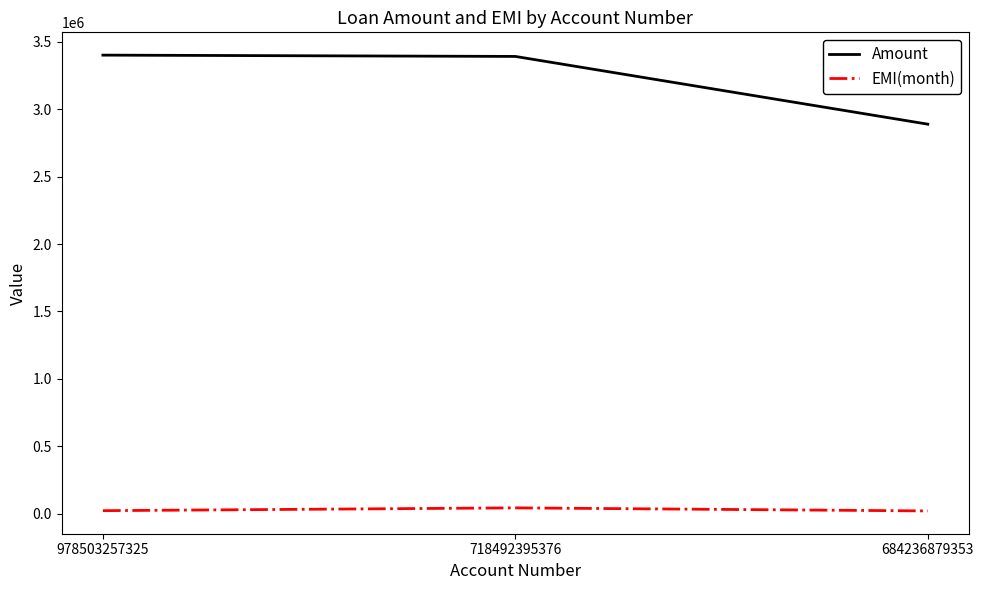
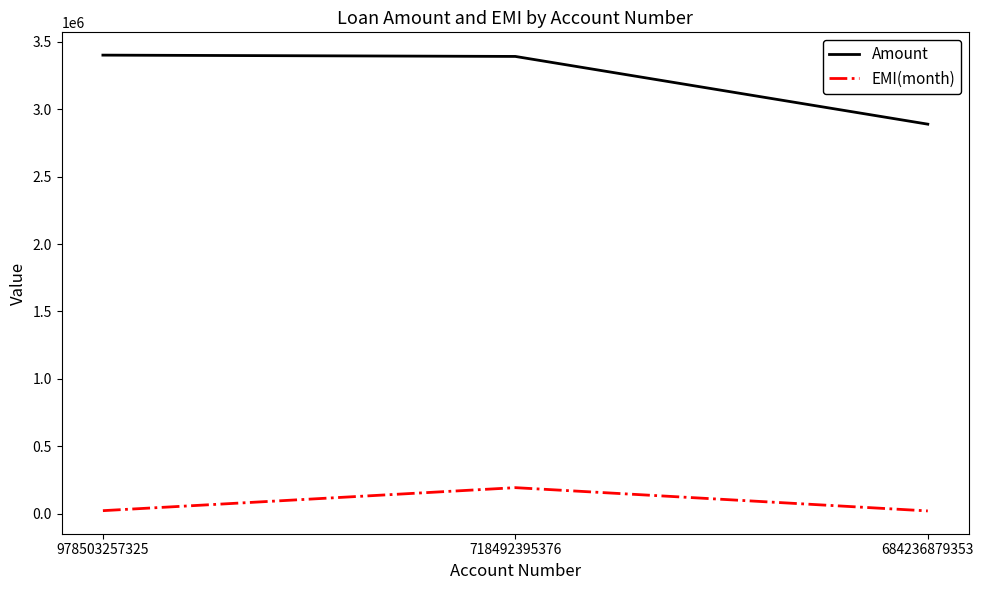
EMI(month), 718492395376: 40000 -> 190000
